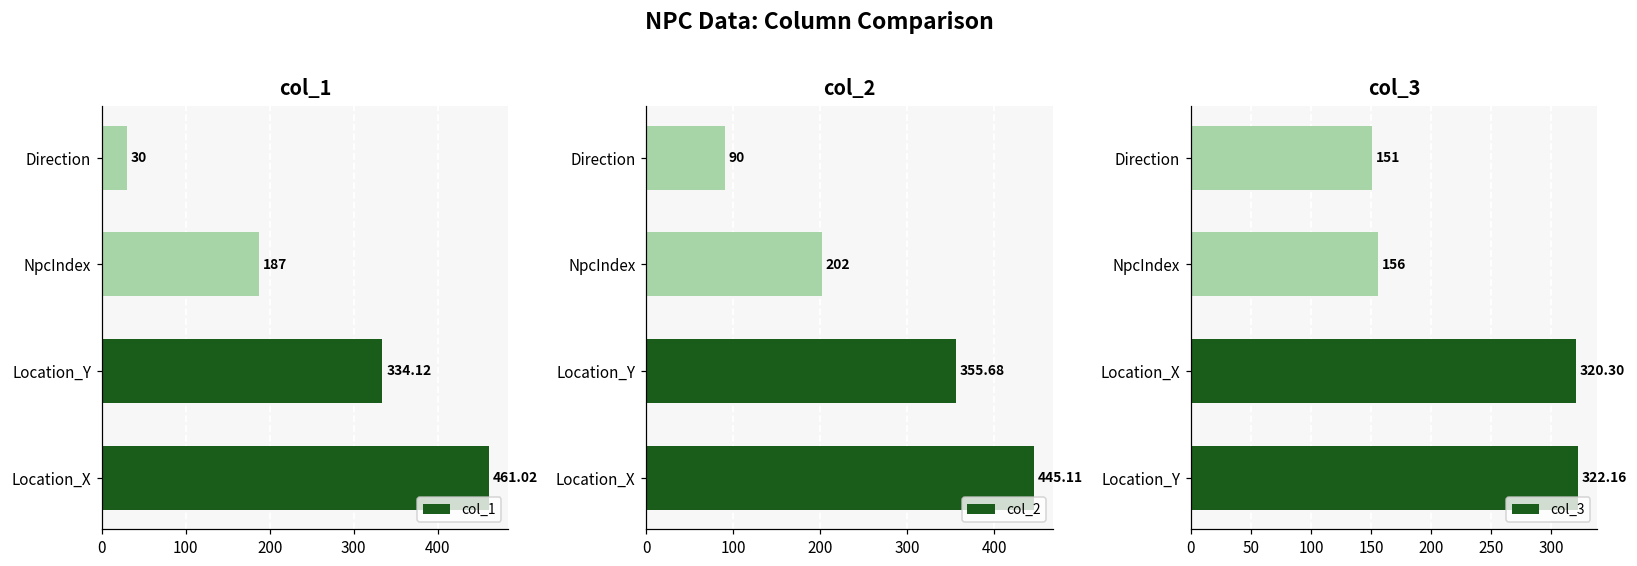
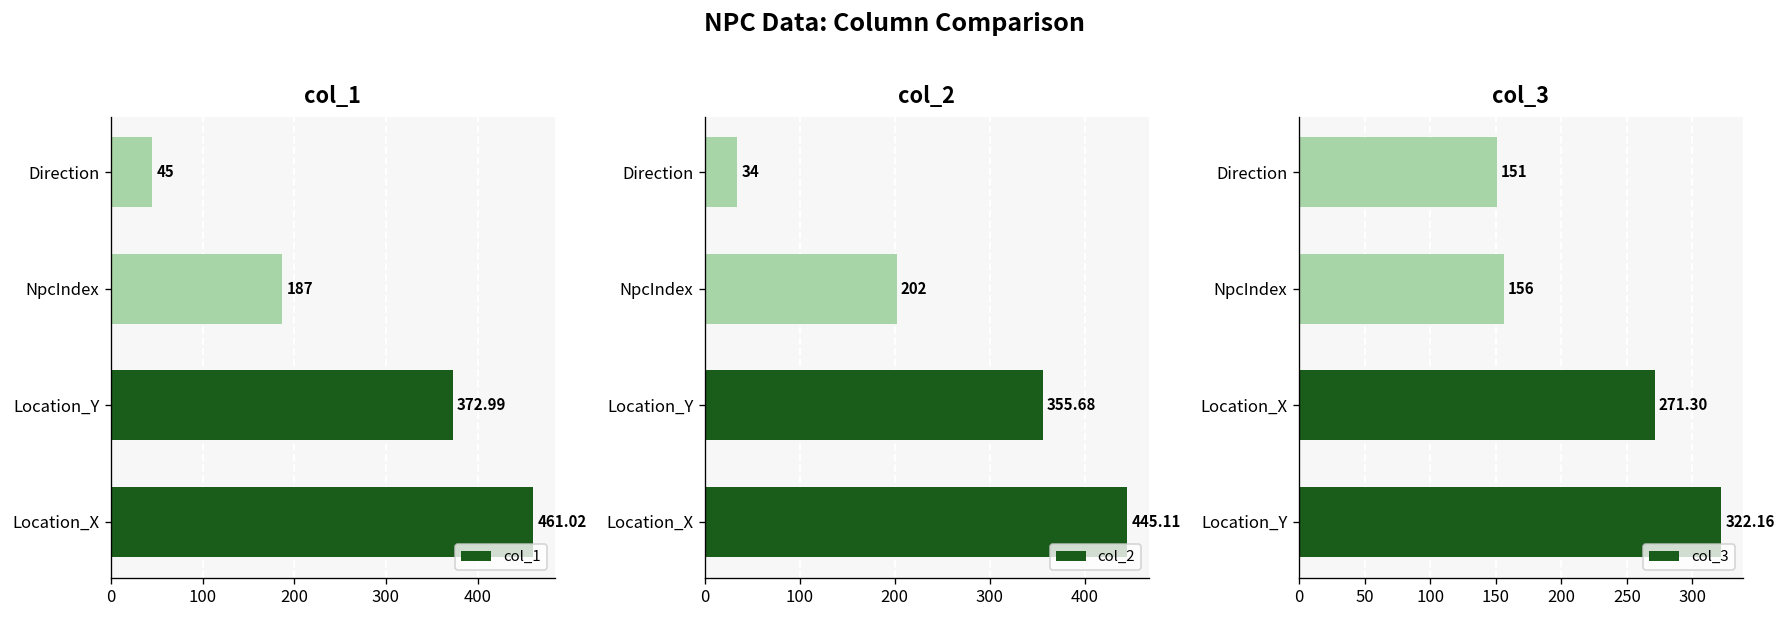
col_1, Direction: 30 -> 45
col_1, Location_Y: 334.12 -> 372.99
col_2, Direction: 90 -> 34
col_3, Location_X: 320.30 -> 271.30
